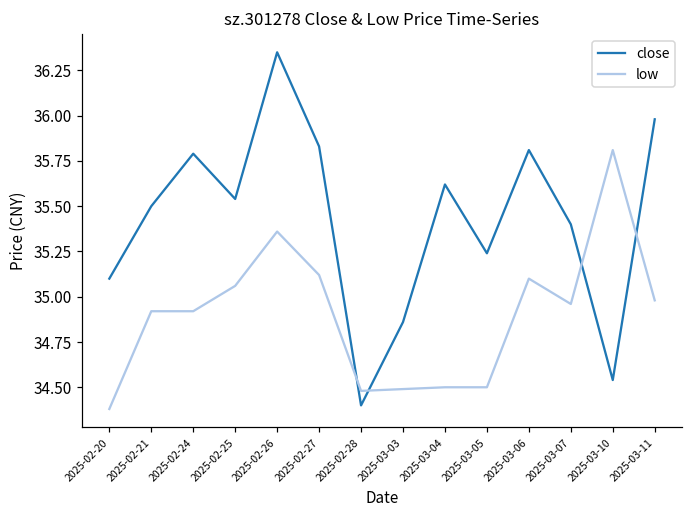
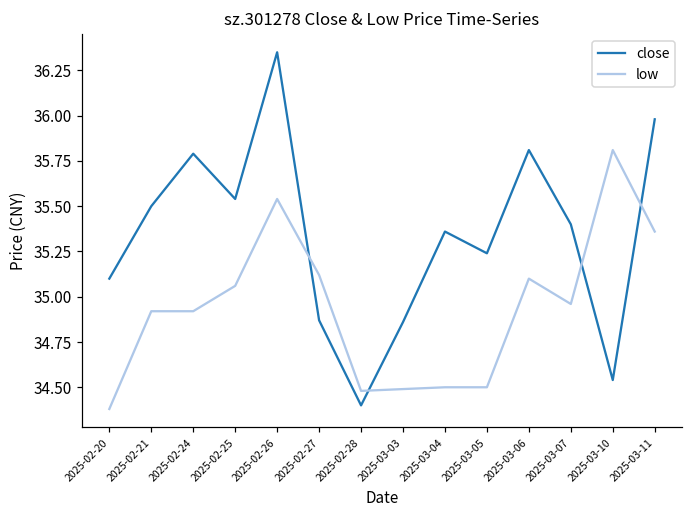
low, 2025-02-26: 35.36 -> 35.54
close, 2025-02-27: 35.83 -> 34.87
close, 2025-03-04: 35.62 -> 35.36
low, 2025-03-11: 34.98 -> 35.36
